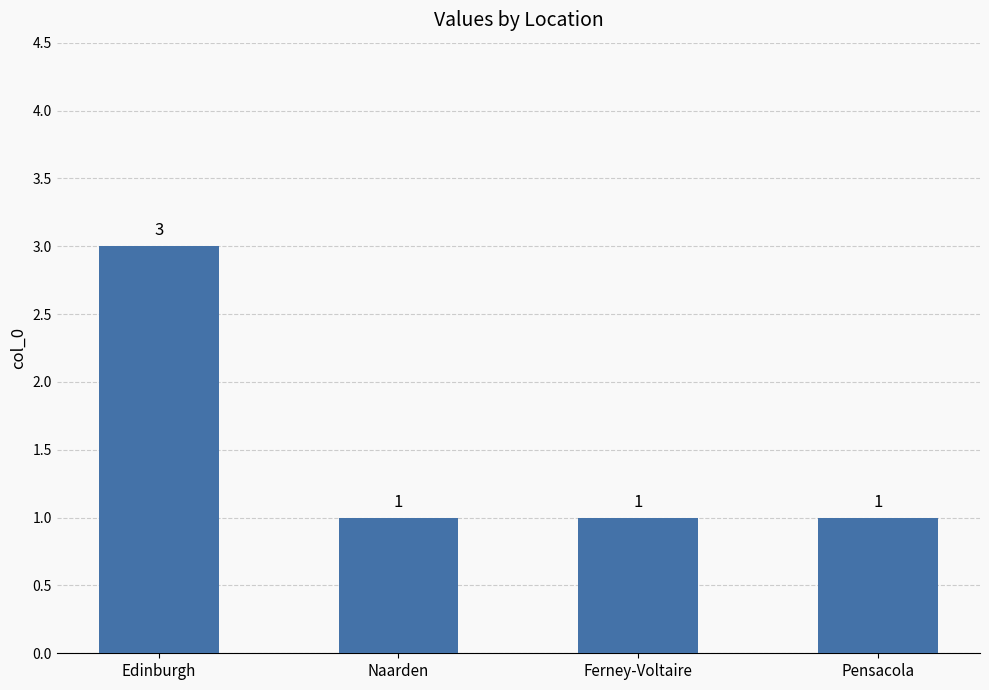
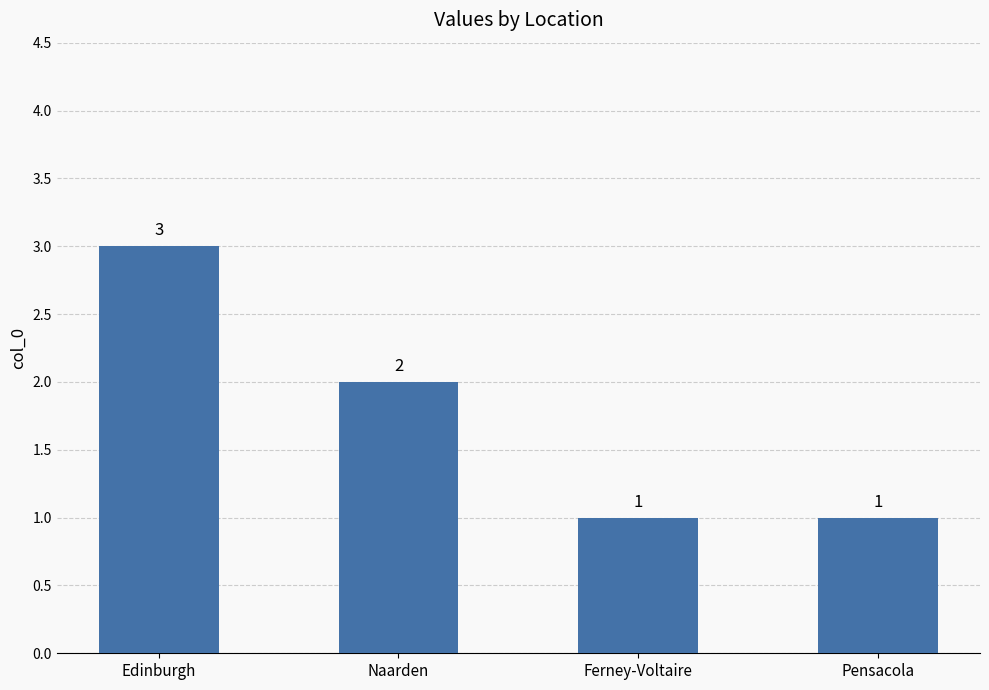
Naarden: 1 -> 2
